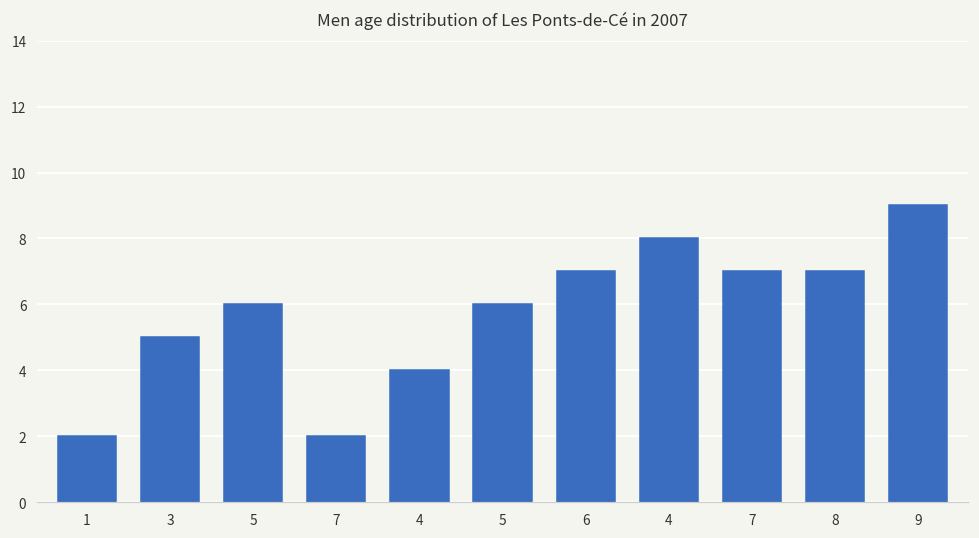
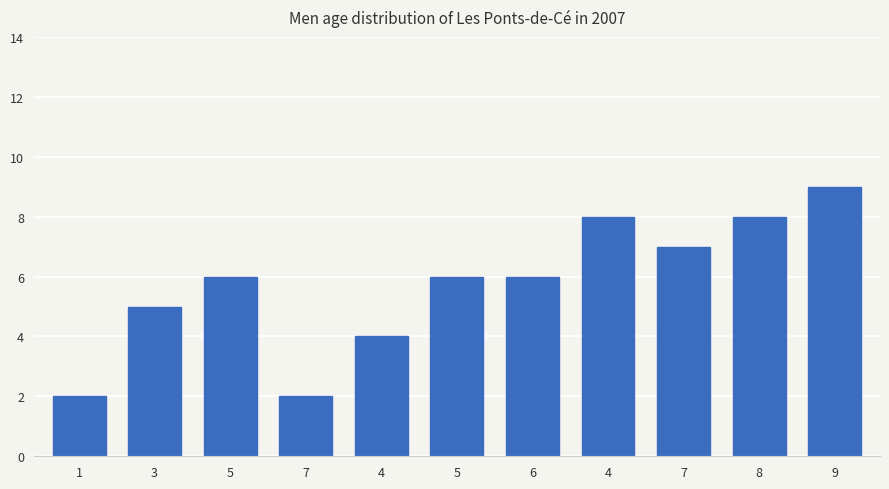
6: 7 -> 6
8: 7 -> 8
